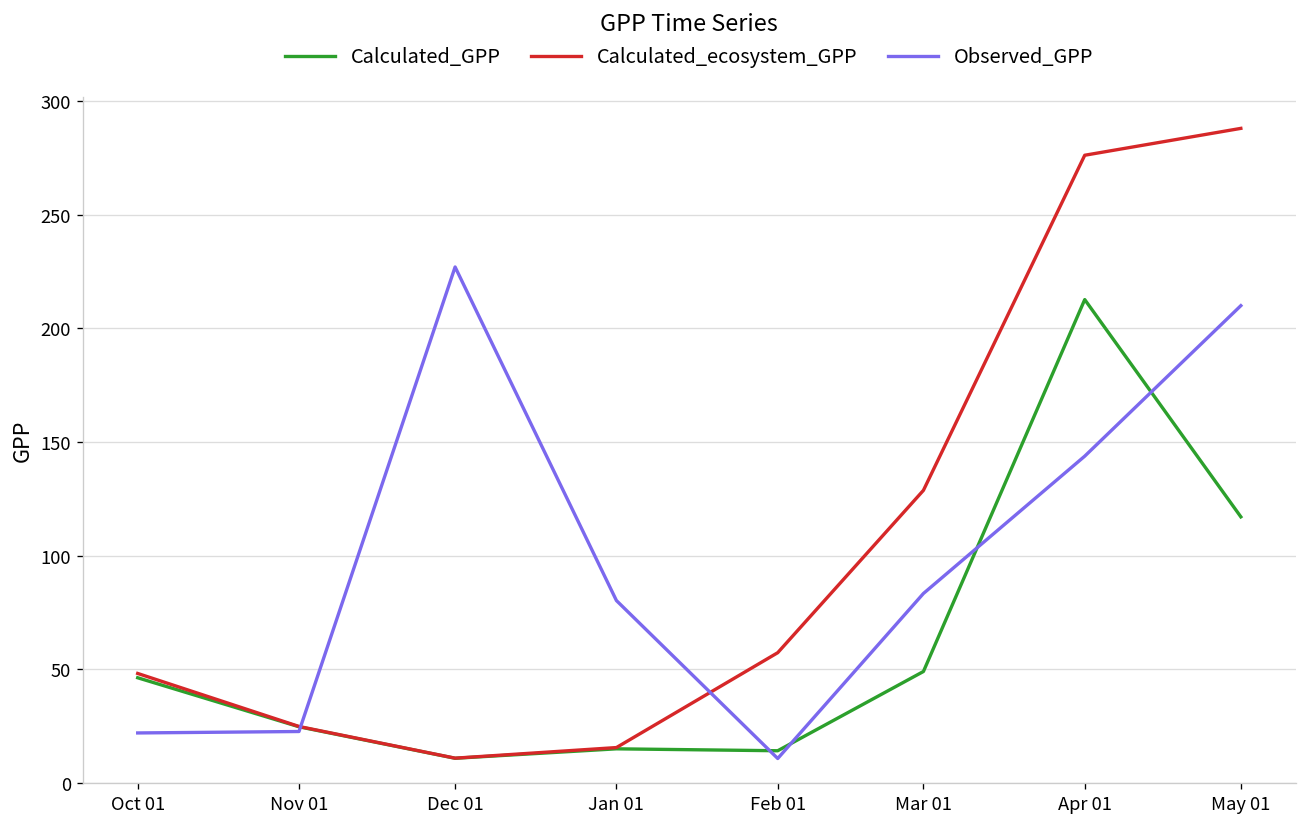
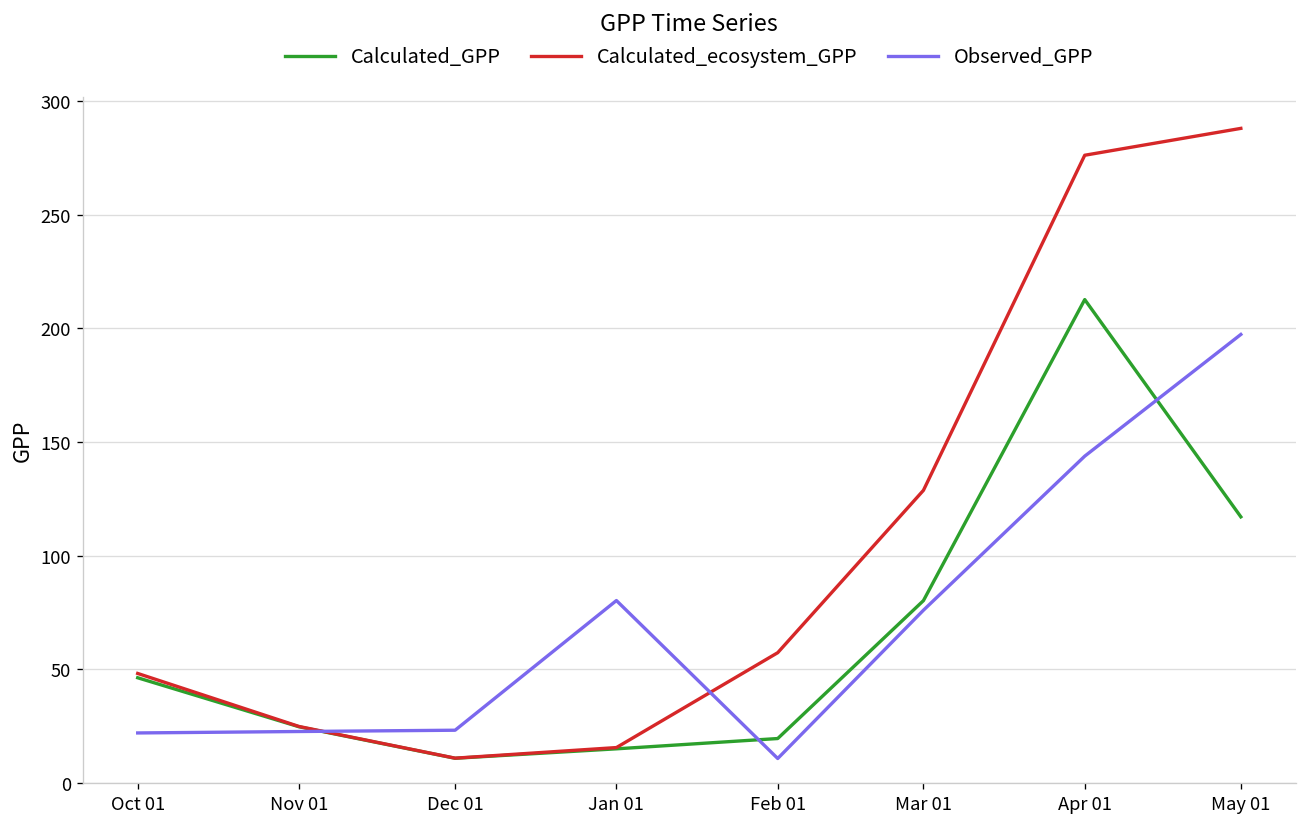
Observed_GPP, Dec 01: 227 -> 23
Calculated_GPP, Feb 01: 14 -> 20
Calculated_GPP, Mar 01: 49 -> 80
Observed_GPP, Mar 01: 83 -> 76
Observed_GPP, May 01: 210 -> 197
